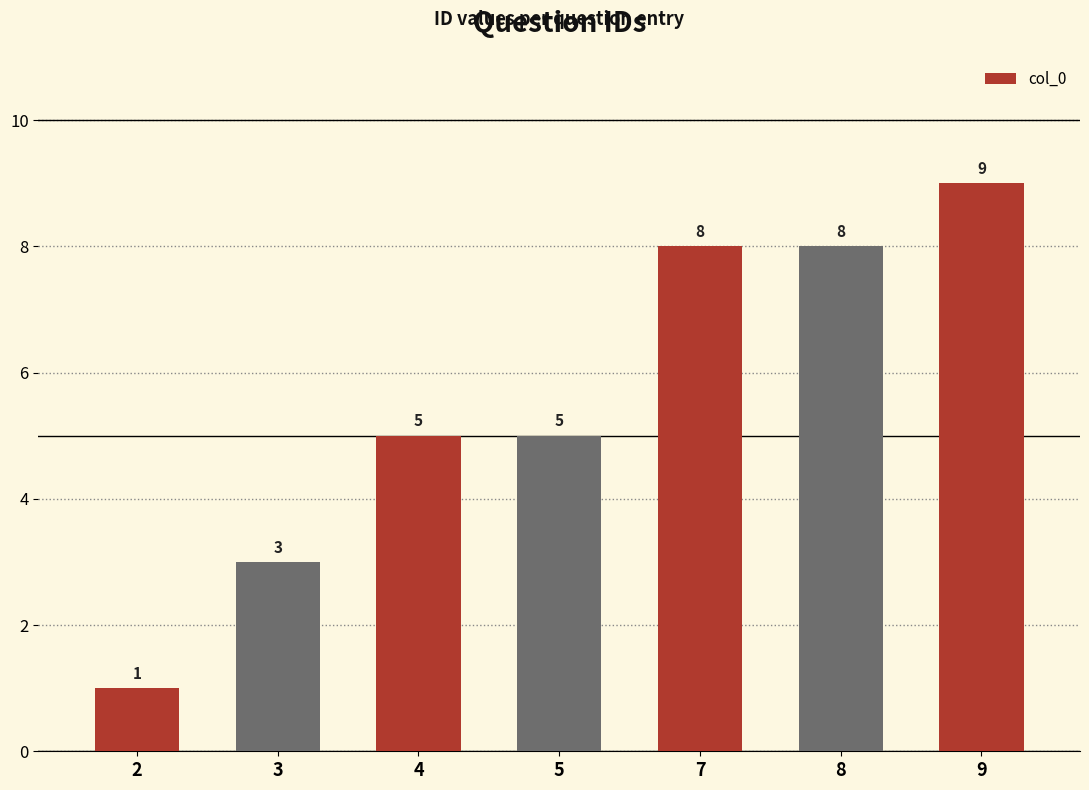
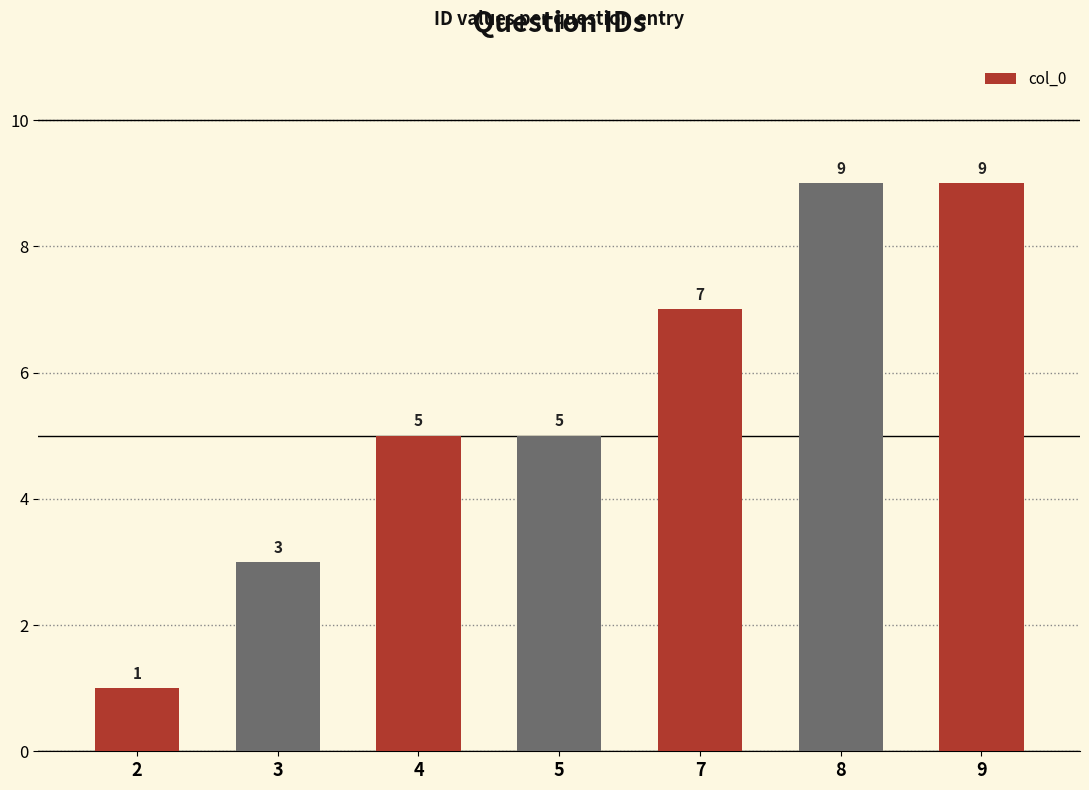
7: 8 -> 7
8: 8 -> 9
